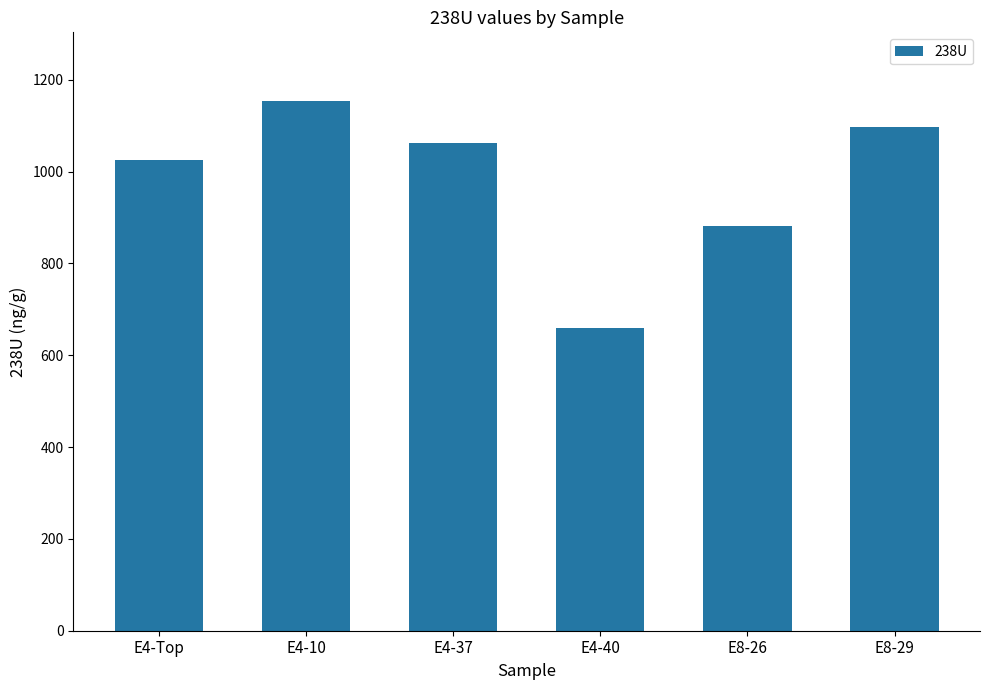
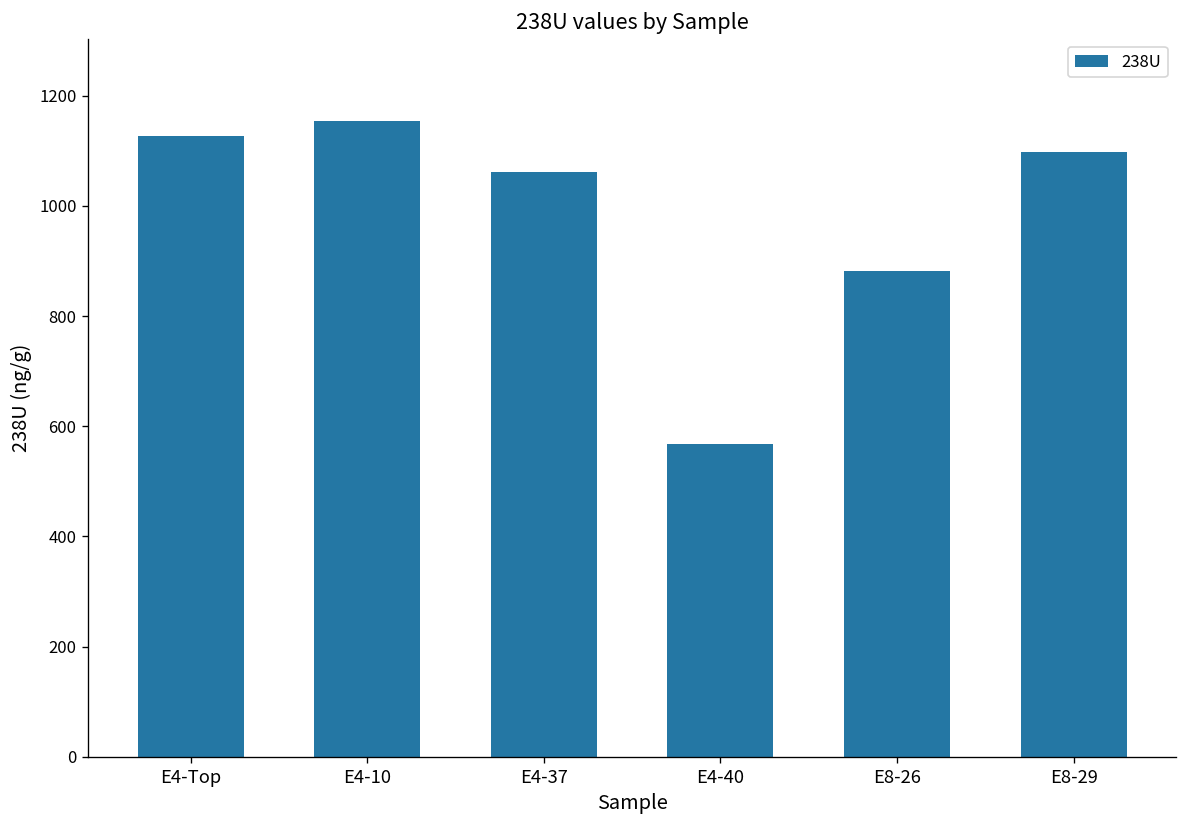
E4-Top: 1030 -> 1130
E4-40: 660 -> 570
